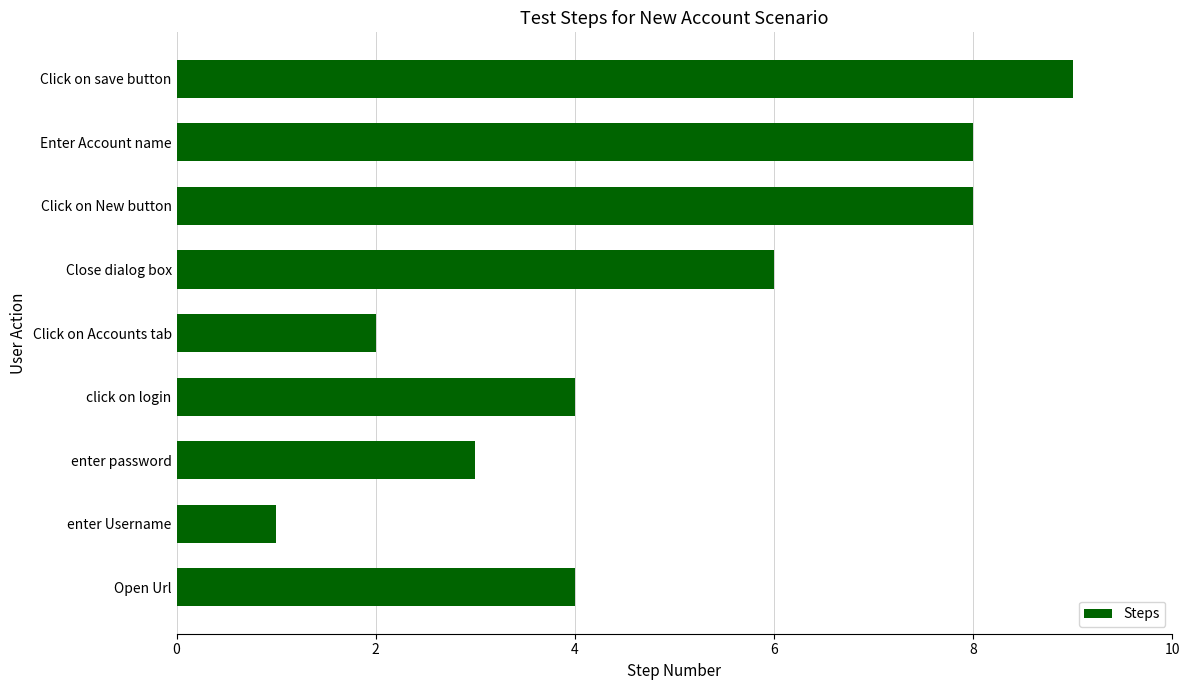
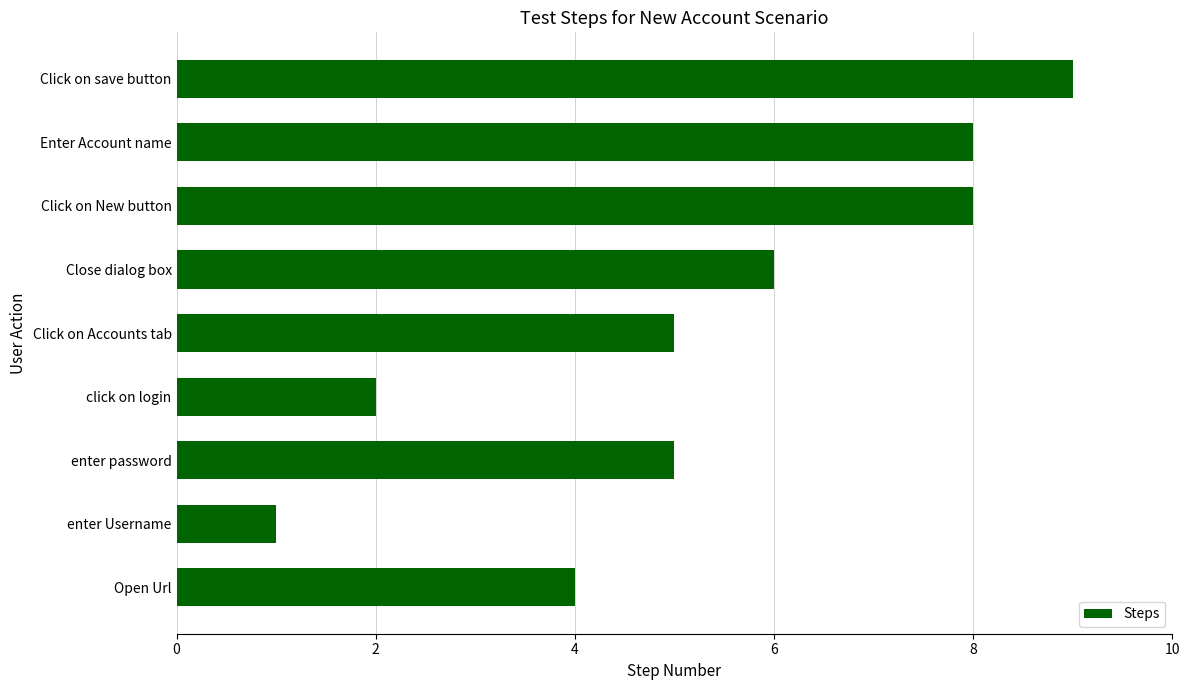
Click on Accounts tab: 2 -> 5
click on login: 4 -> 2
enter password: 3 -> 5
